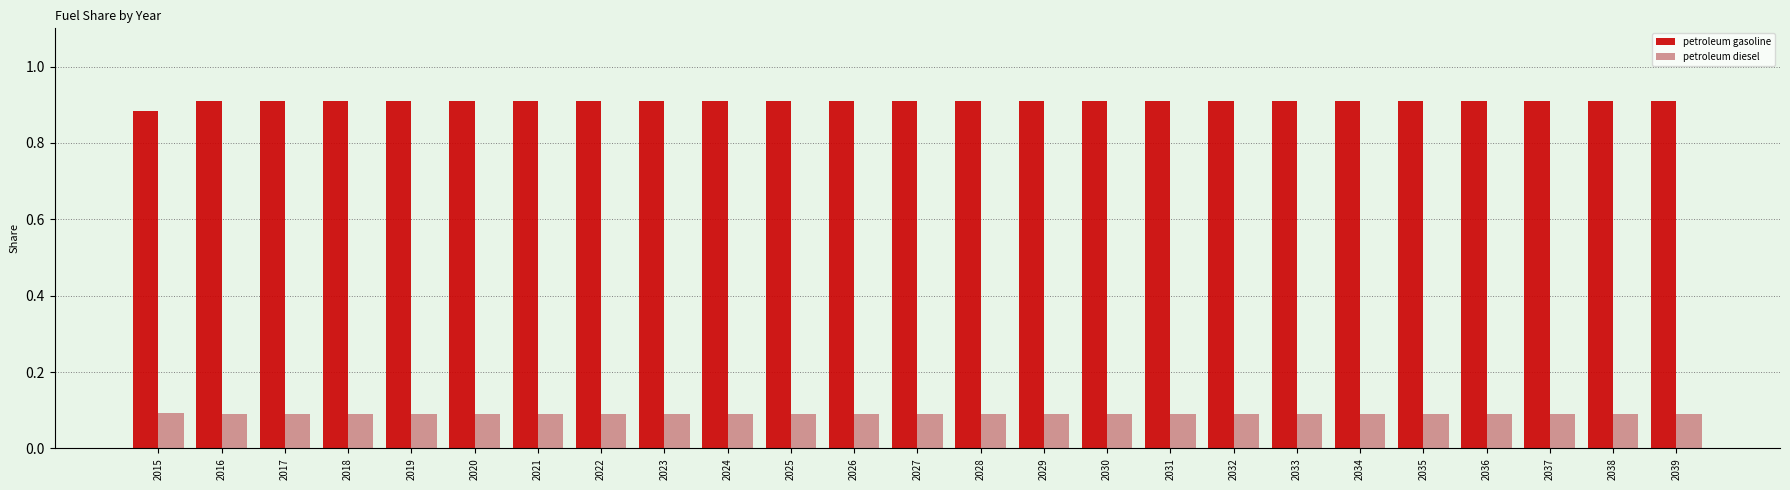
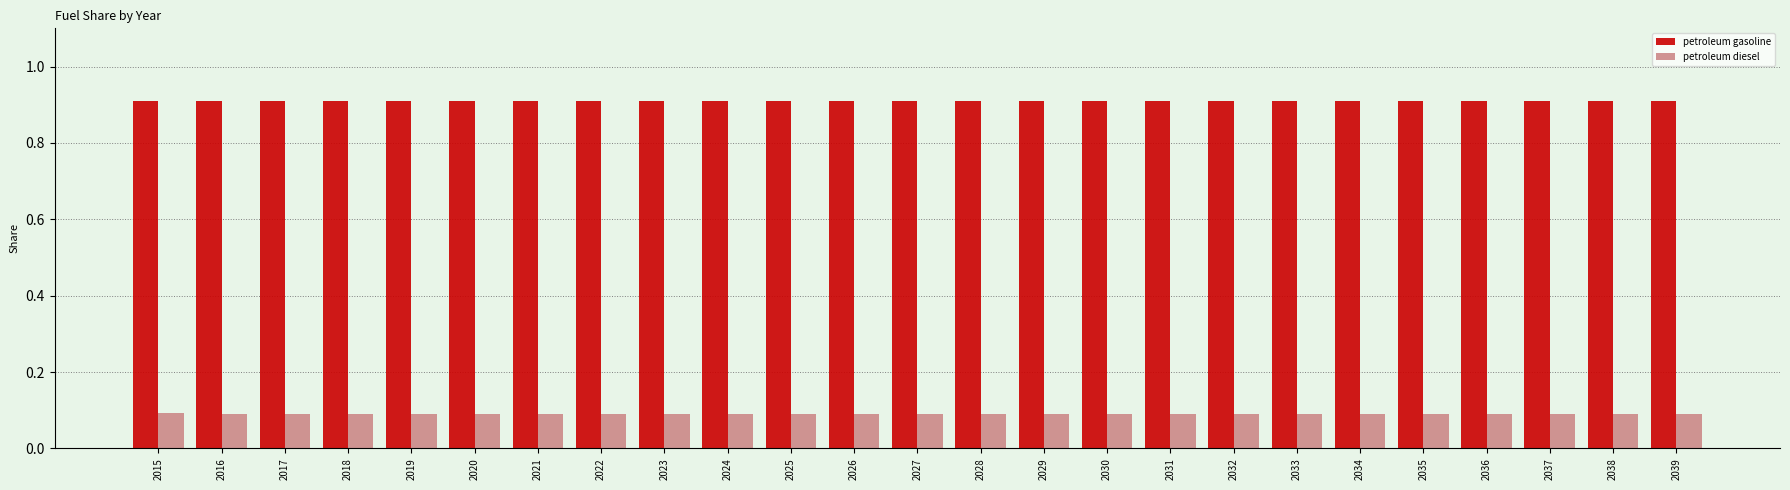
petroleum gasoline, 2015: 0.88 -> 0.91
